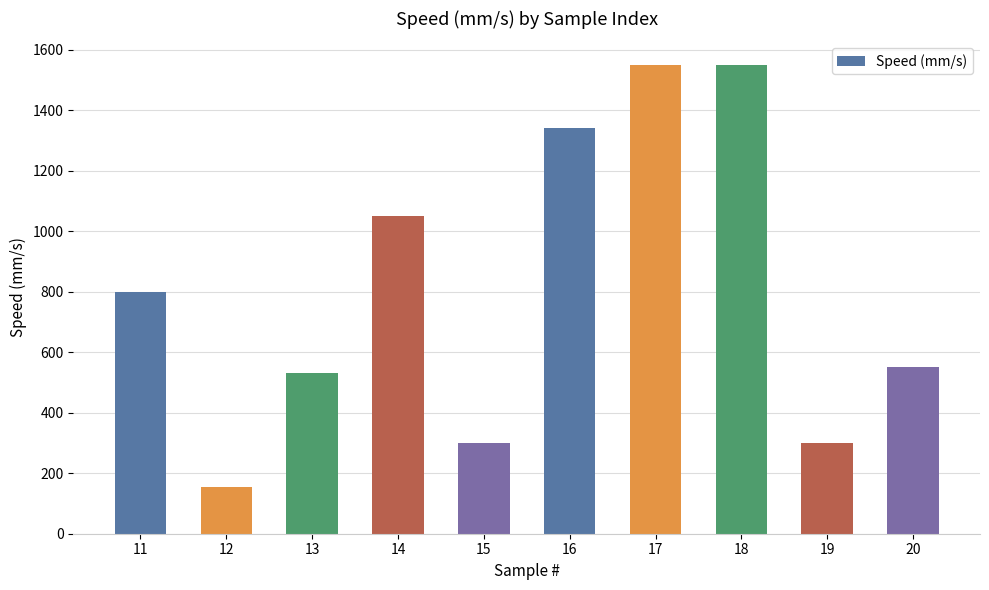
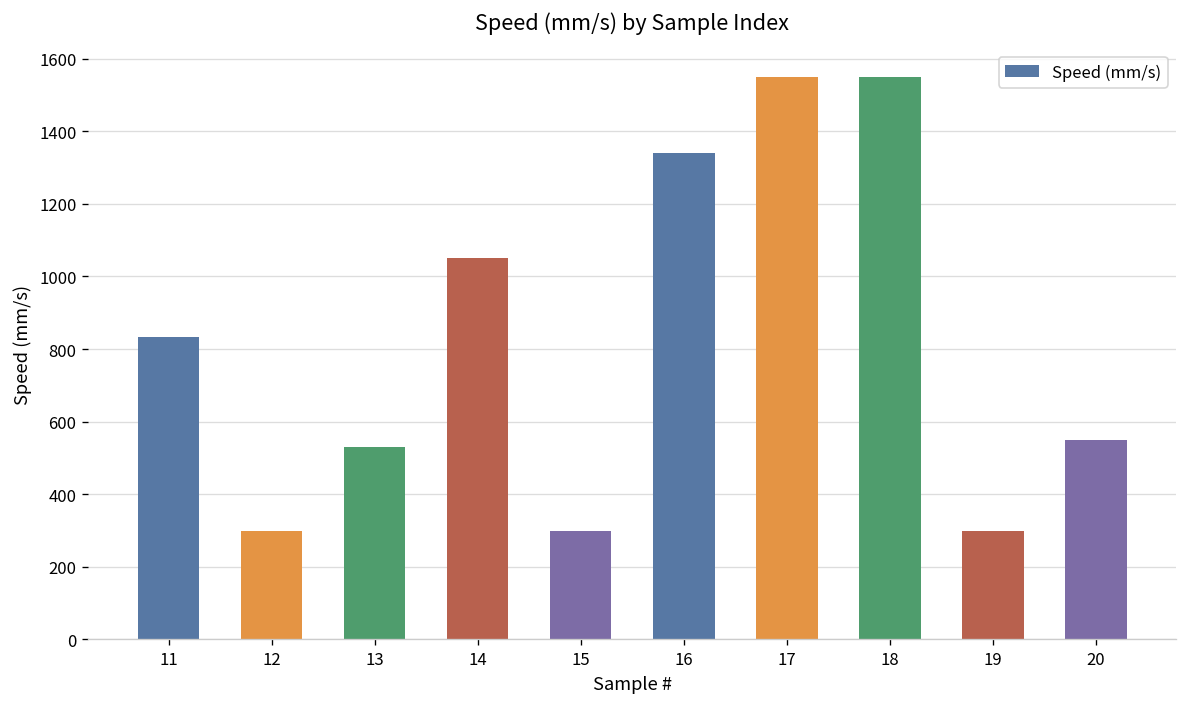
11: 800 -> 830
12: 160 -> 300
